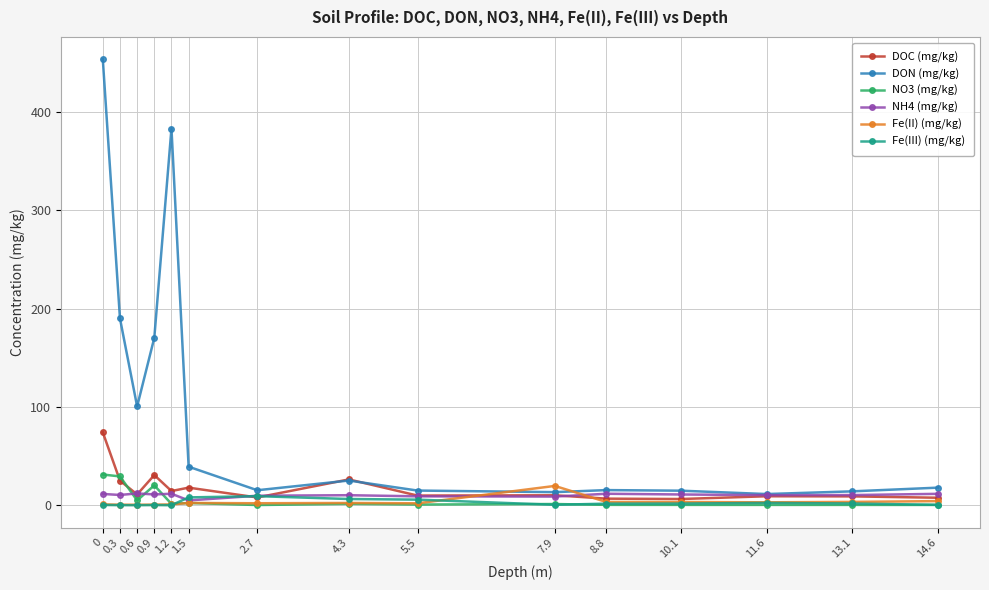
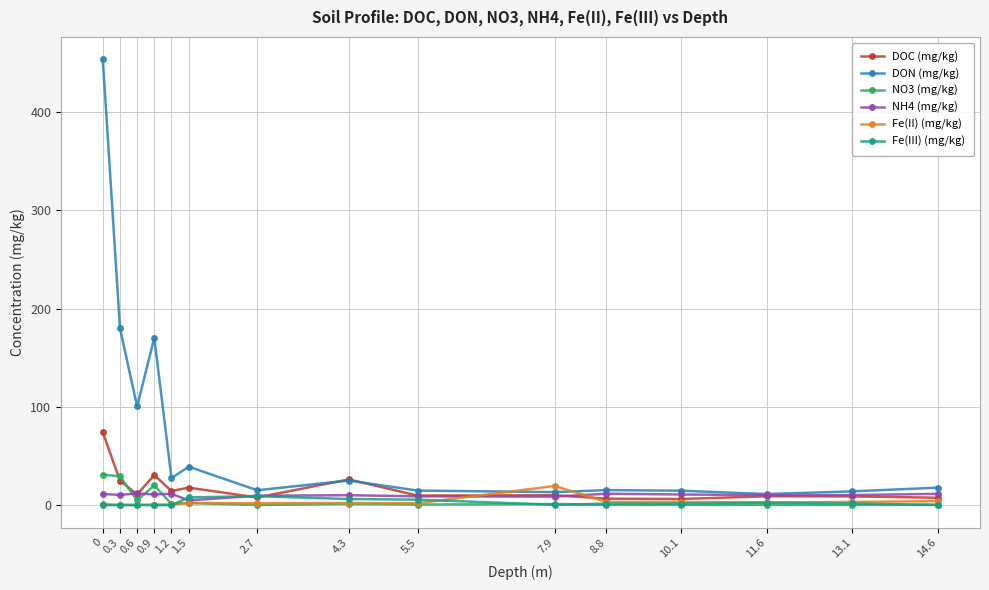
DON (mg/kg), 0.3: 190 -> 180
DON (mg/kg), 1.2: 380 -> 30
